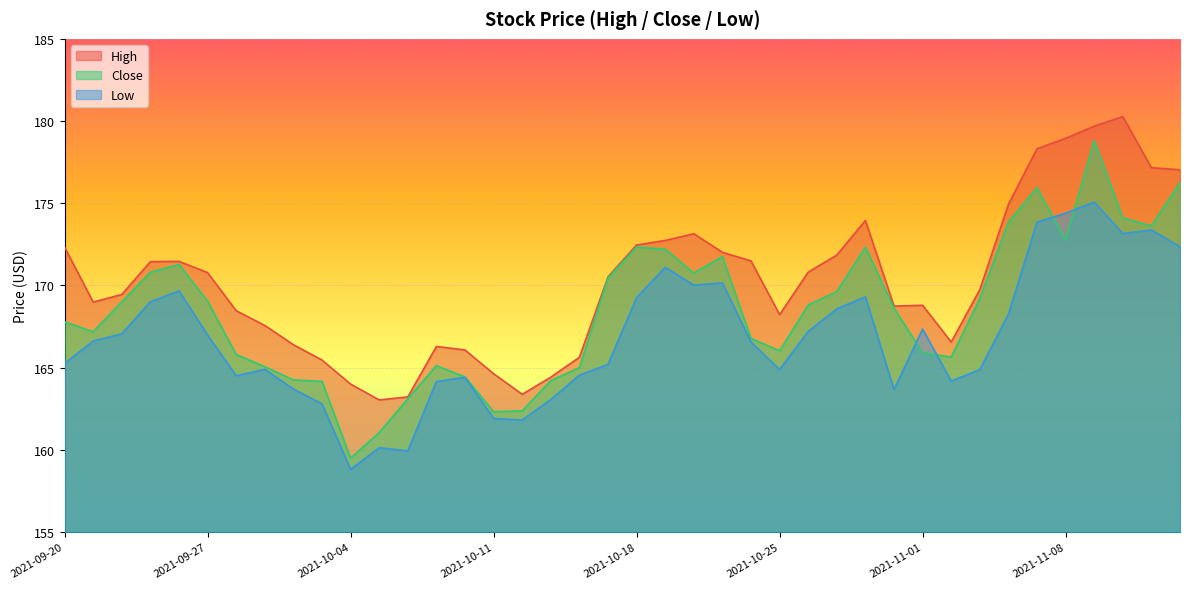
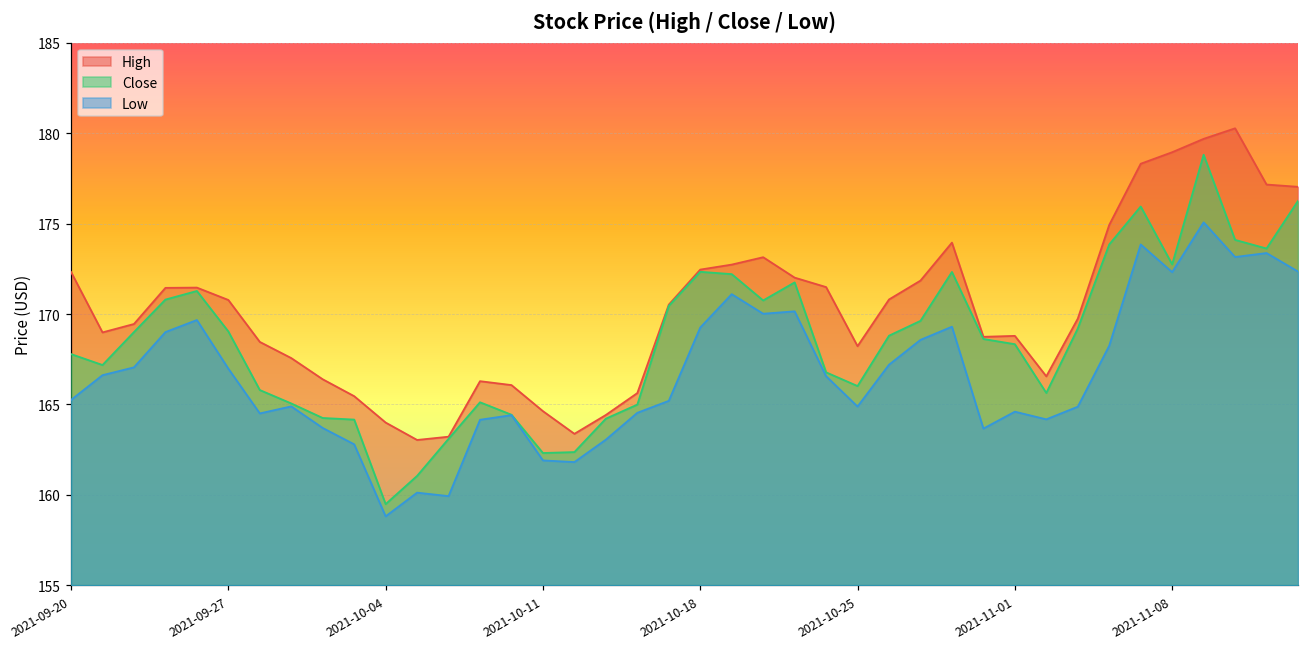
Close, 2021-11-01: 165.9 -> 168.3
Low, 2021-11-01: 167.3 -> 164.6
Low, 2021-11-08: 174.4 -> 172.3
